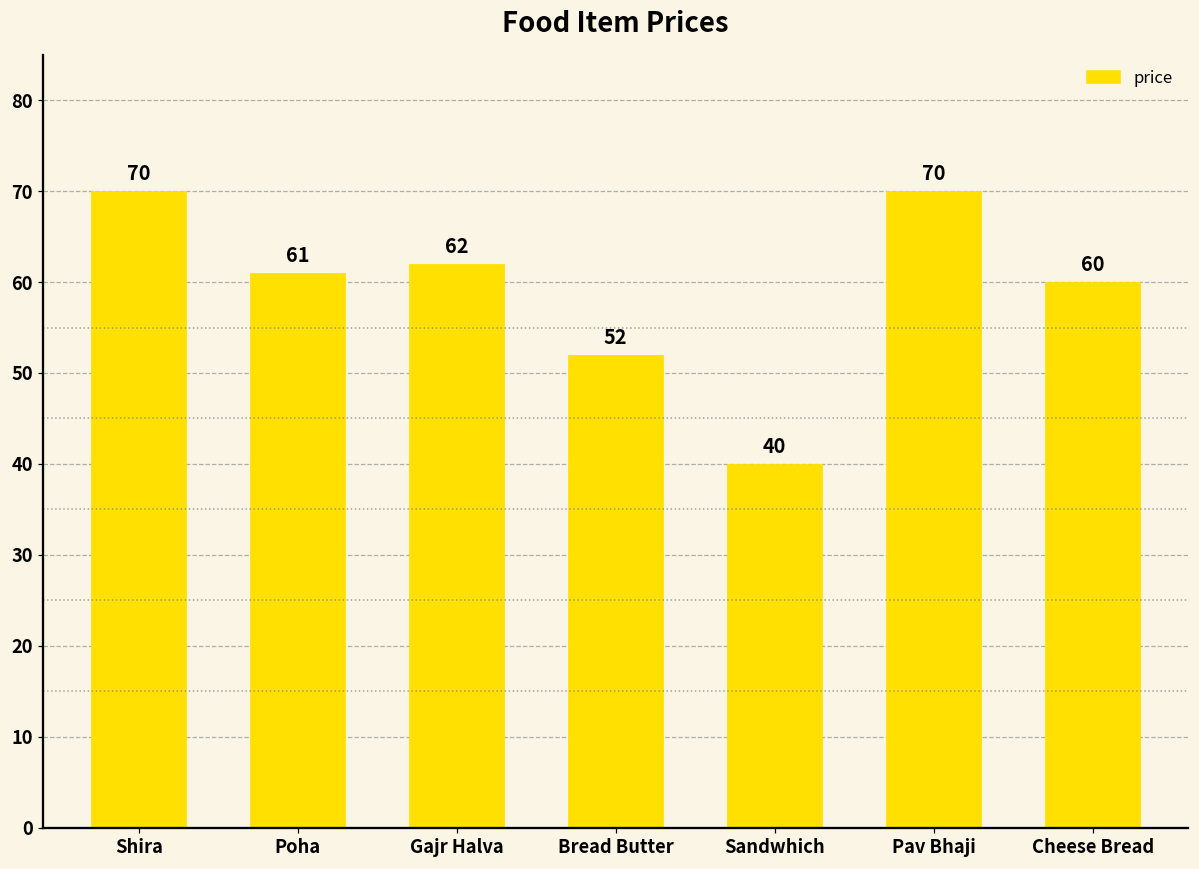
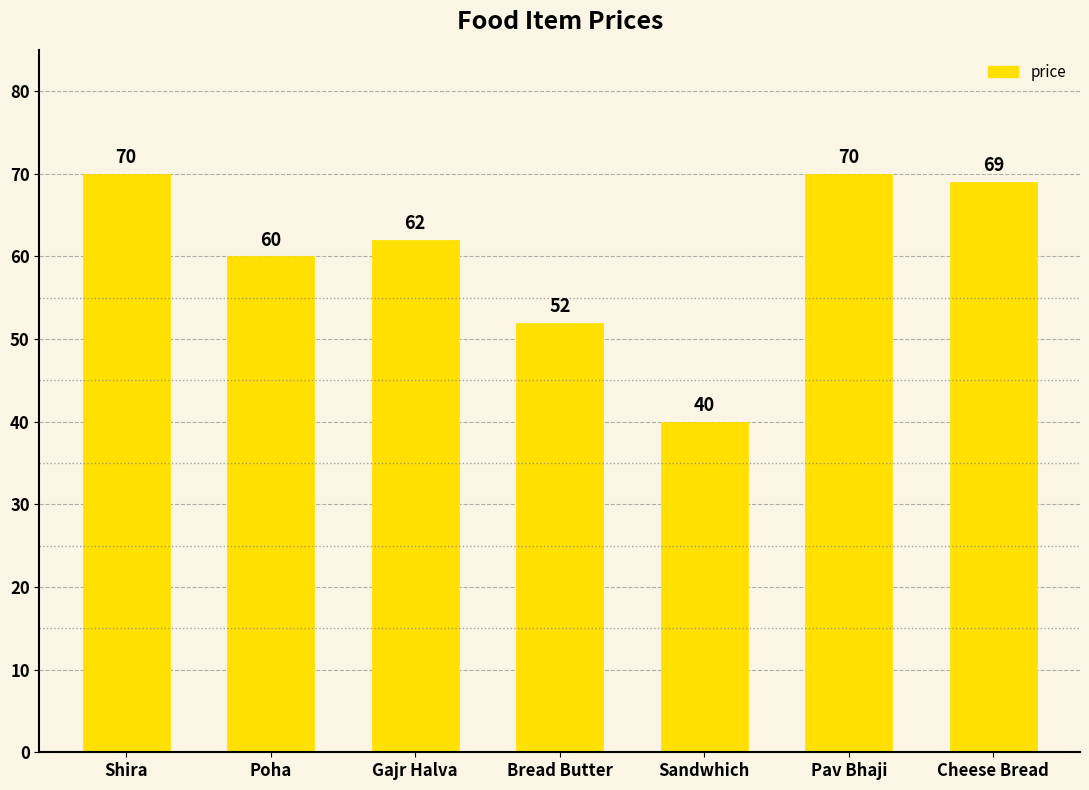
Poha: 61 -> 60
Cheese Bread: 60 -> 69
